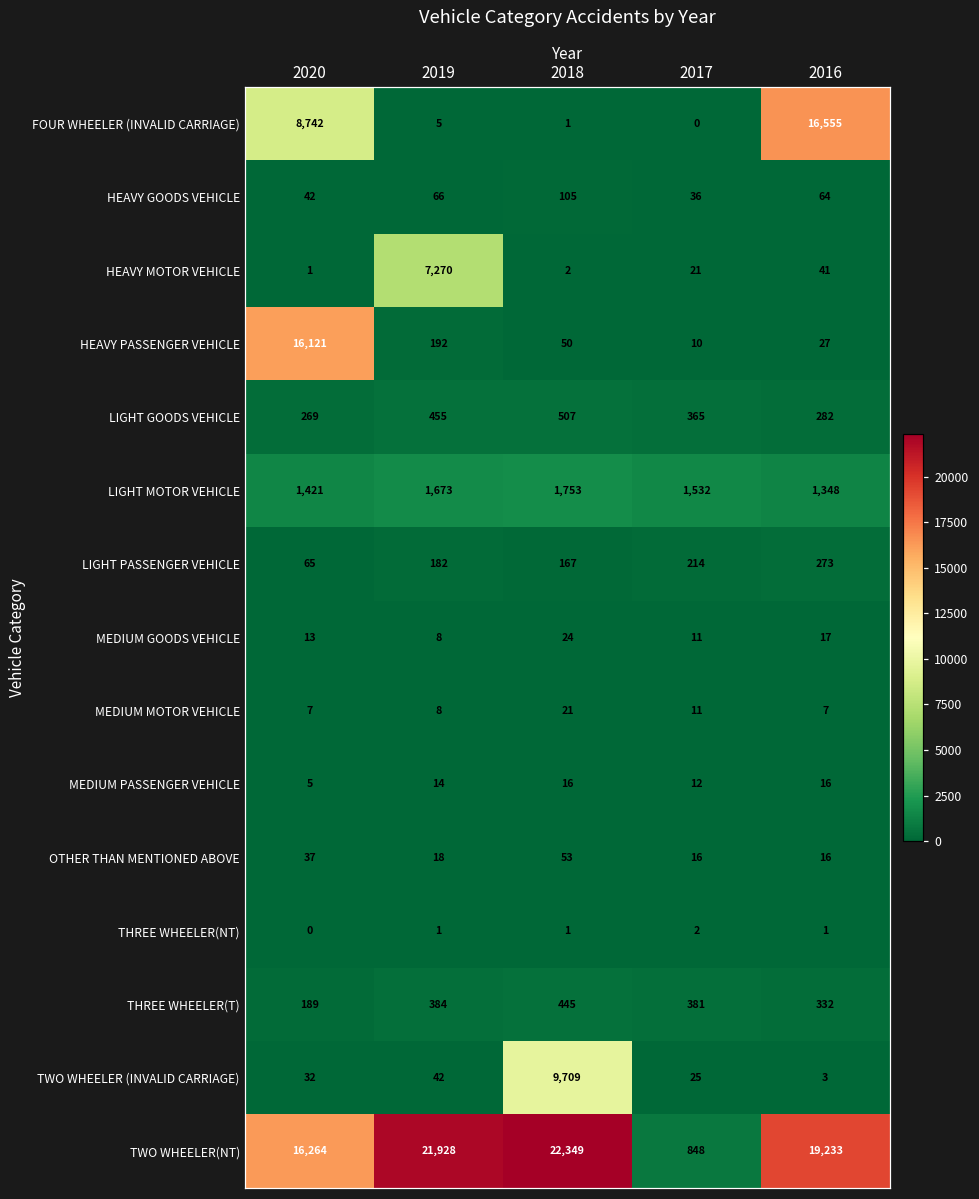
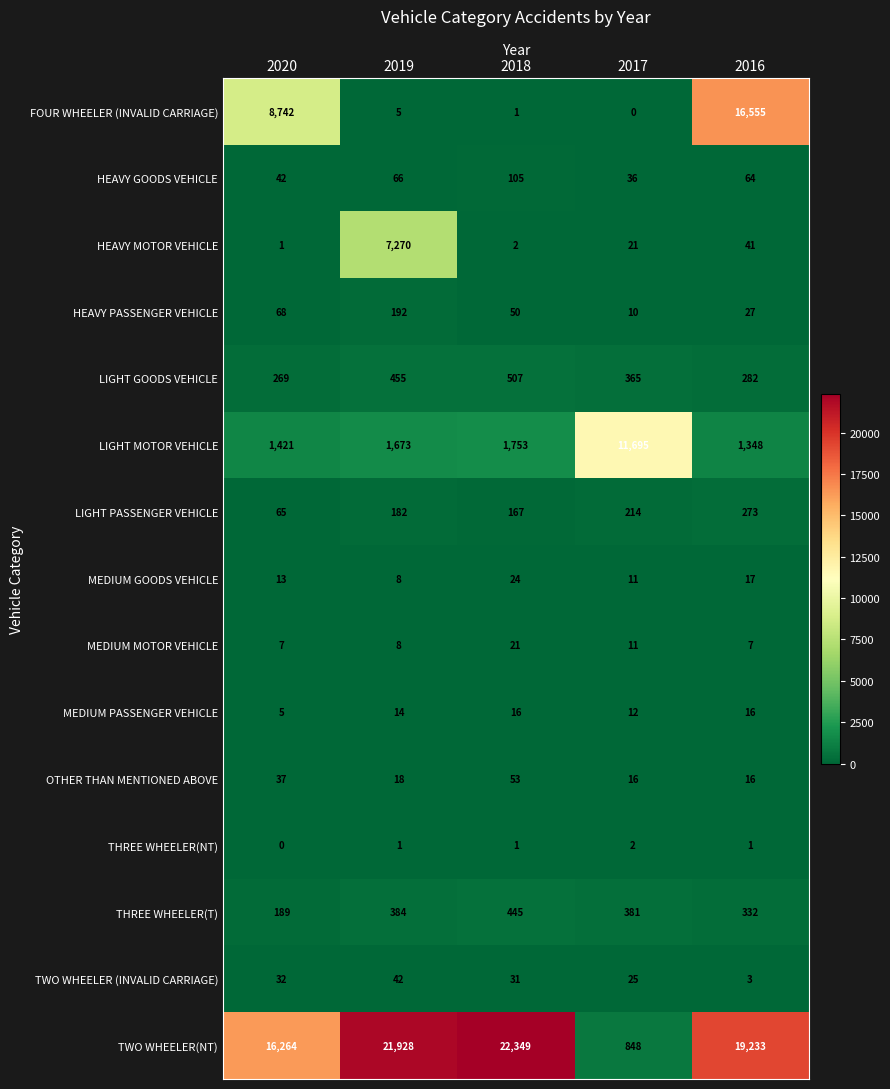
HEAVY PASSENGER VEHICLE, 2020: 16,121 -> 68
LIGHT MOTOR VEHICLE, 2017: 1,532 -> 11,695
TWO WHEELER (INVALID CARRIAGE), 2018: 9,709 -> 31
